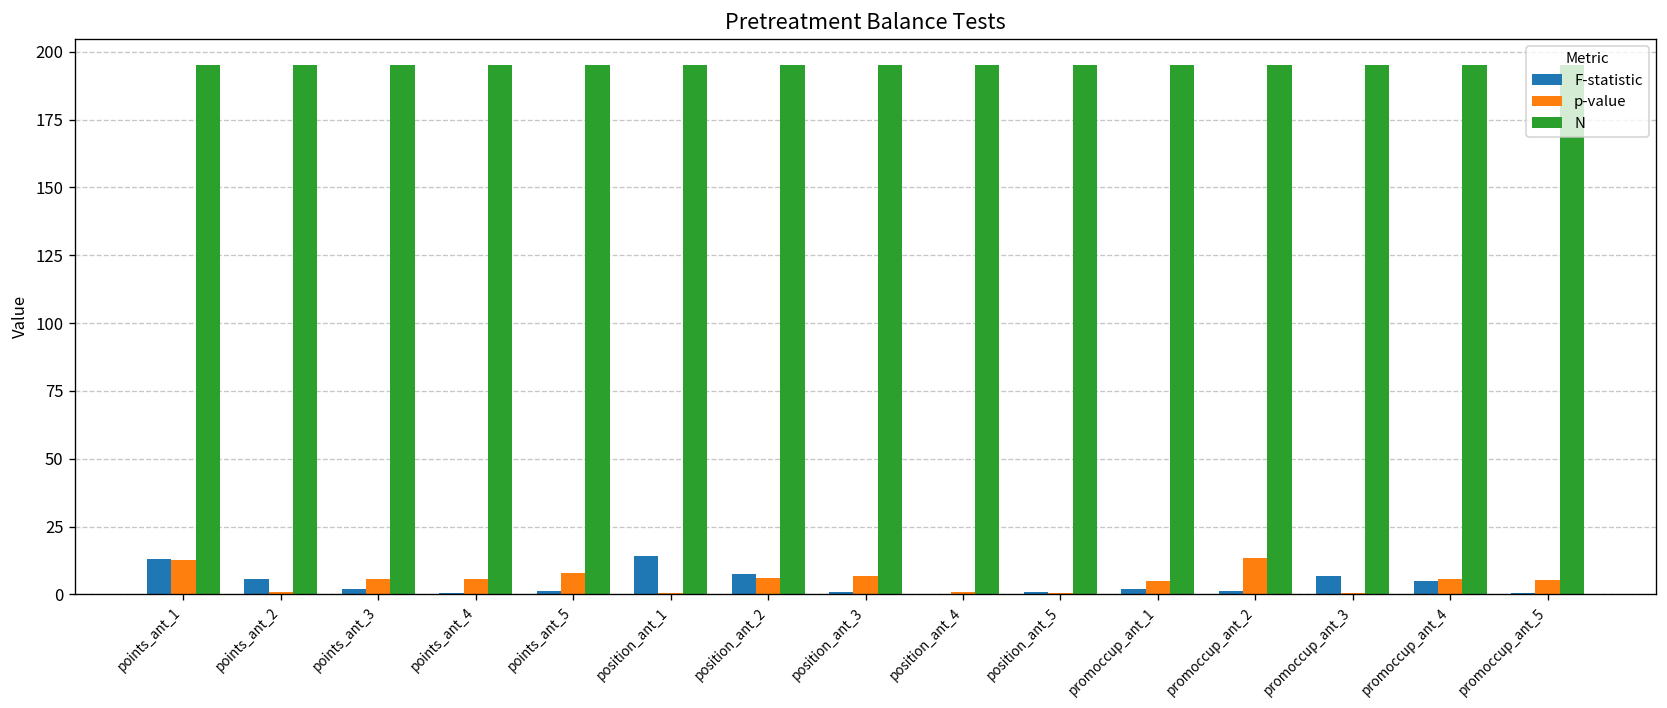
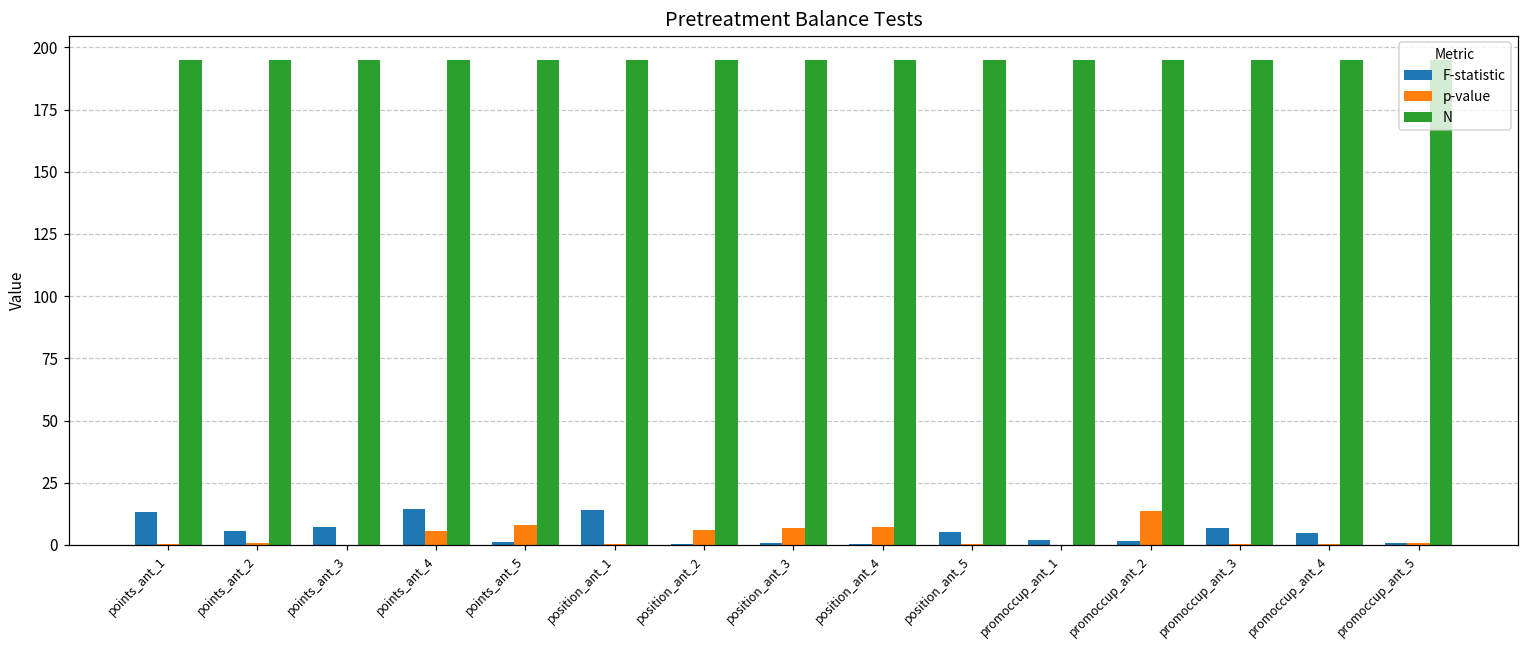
p-value, points_ant_1: 13 -> 0
F-statistic, points_ant_3: 2 -> 7
p-value, points_ant_3: 6 -> 0
F-statistic, points_ant_4: 1 -> 15
F-statistic, position_ant_2: 8 -> 0
p-value, position_ant_4: 1 -> 7
F-statistic, position_ant_5: 1 -> 5
p-value, promoccup_ant_1: 5 -> 0
p-value, promoccup_ant_4: 6 -> 0
p-value, promoccup_ant_5: 5 -> 1
